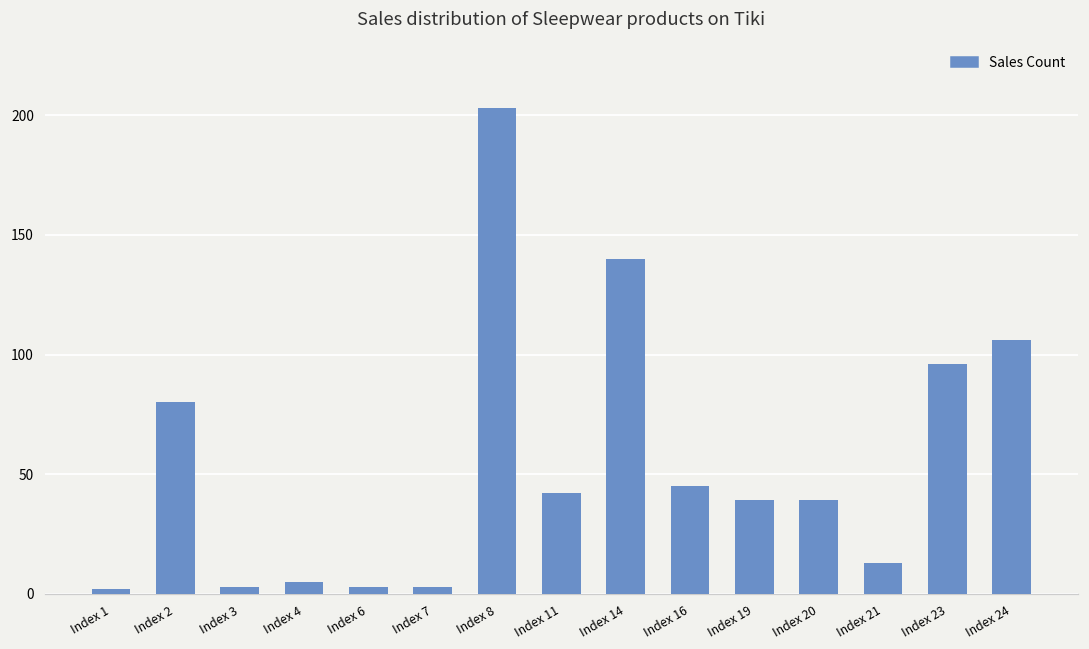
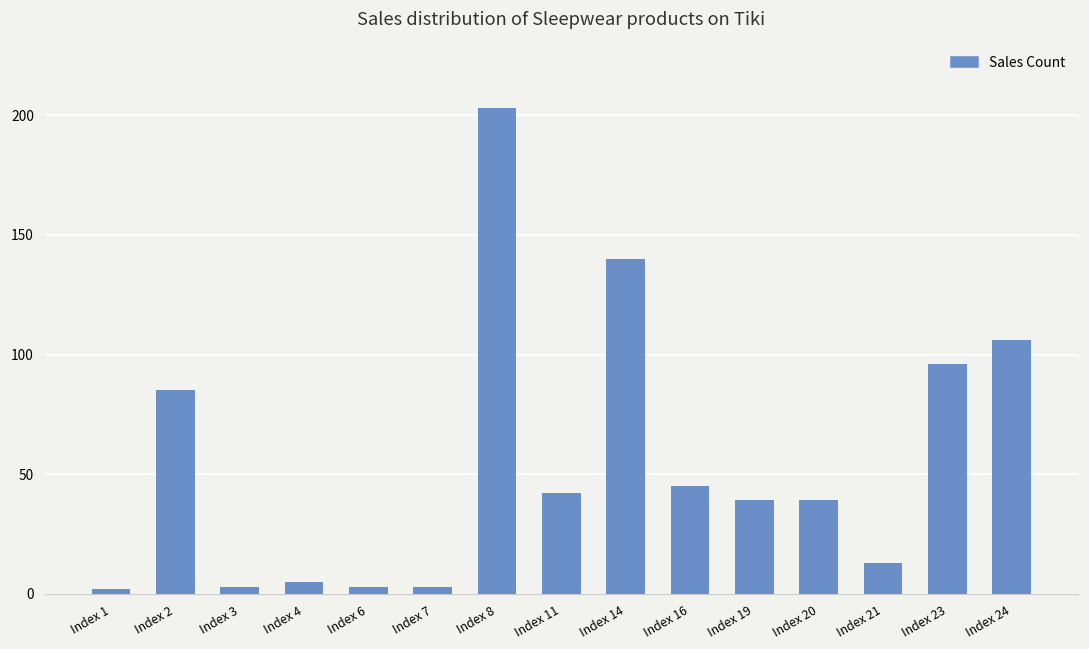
Index 2: 80 -> 85
